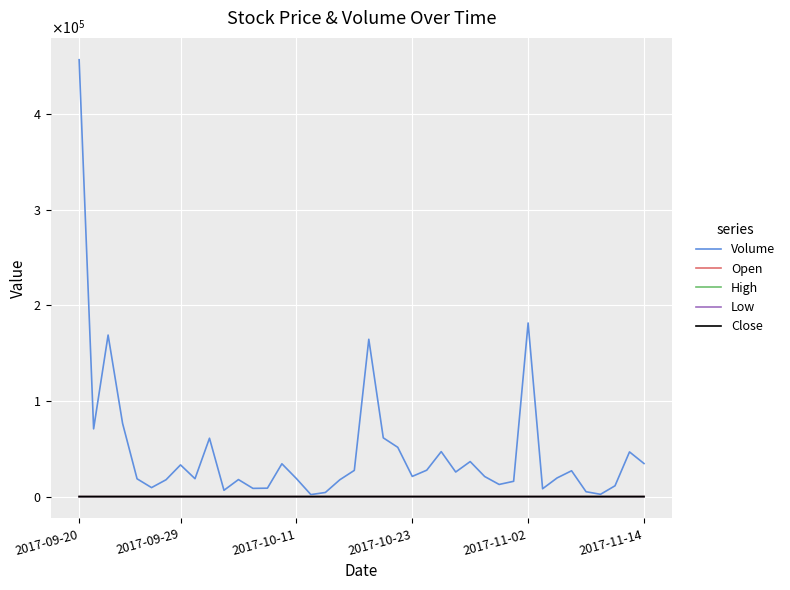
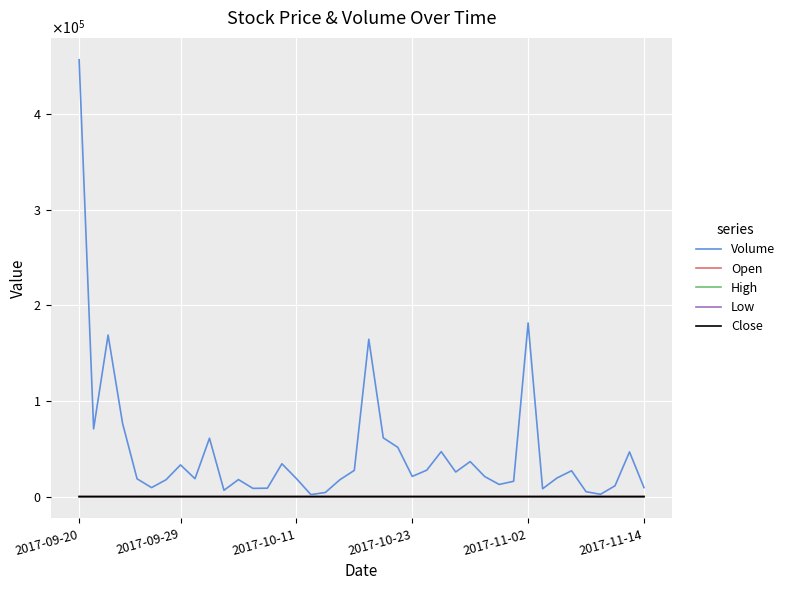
Volume, 2017-11-14: 30000 -> 10000
